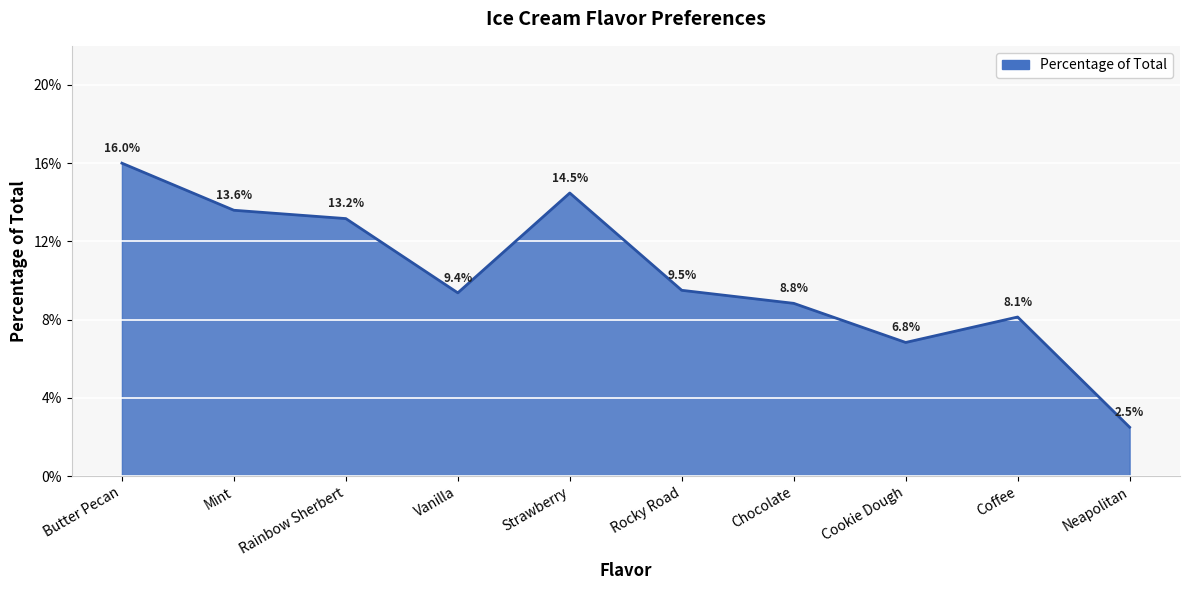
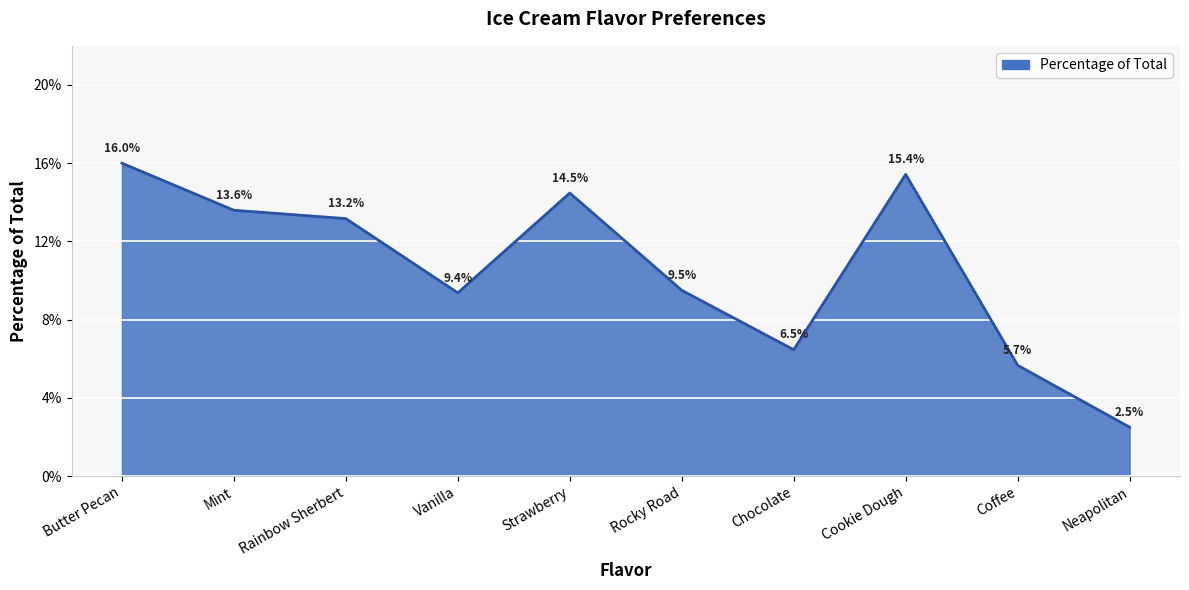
Chocolate: 8.8% -> 6.5%
Cookie Dough: 6.8% -> 15.4%
Coffee: 8.1% -> 5.7%
